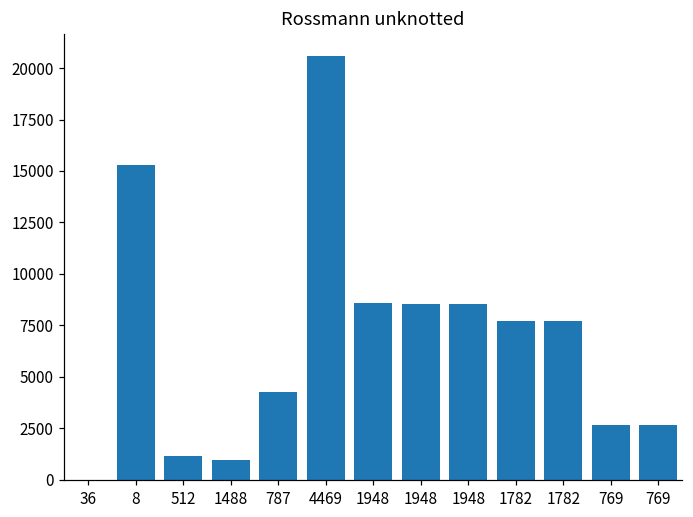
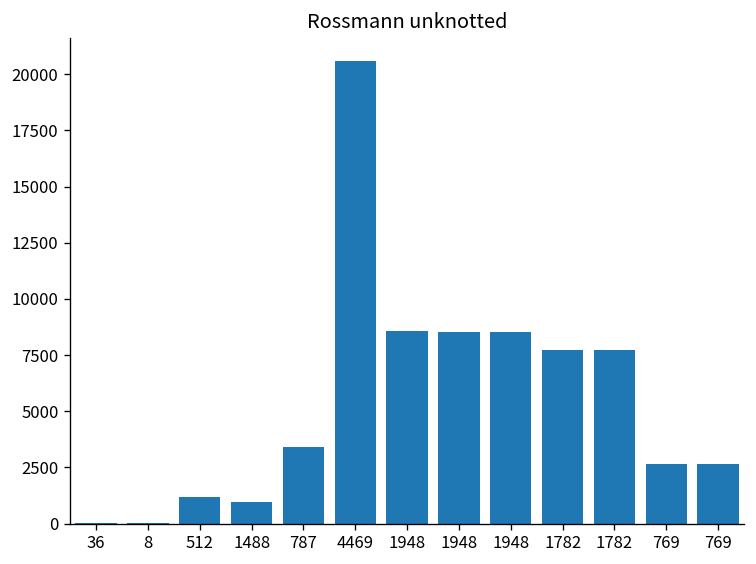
8: 15300 -> 0
787: 4300 -> 3400
